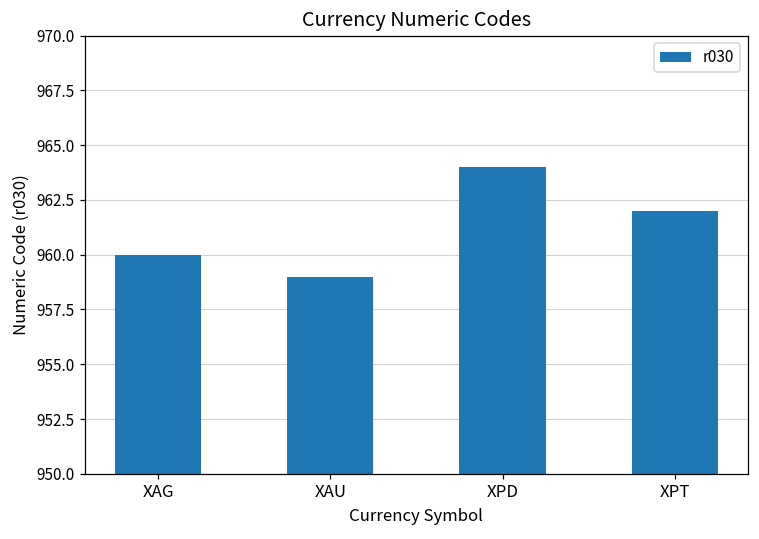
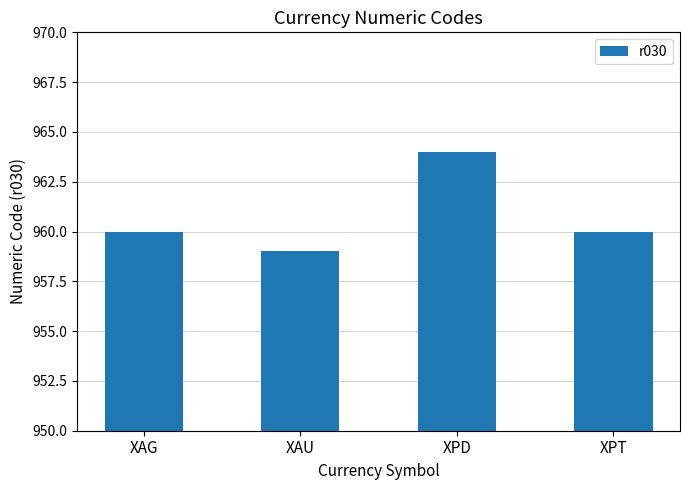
XPT: 962 -> 960
